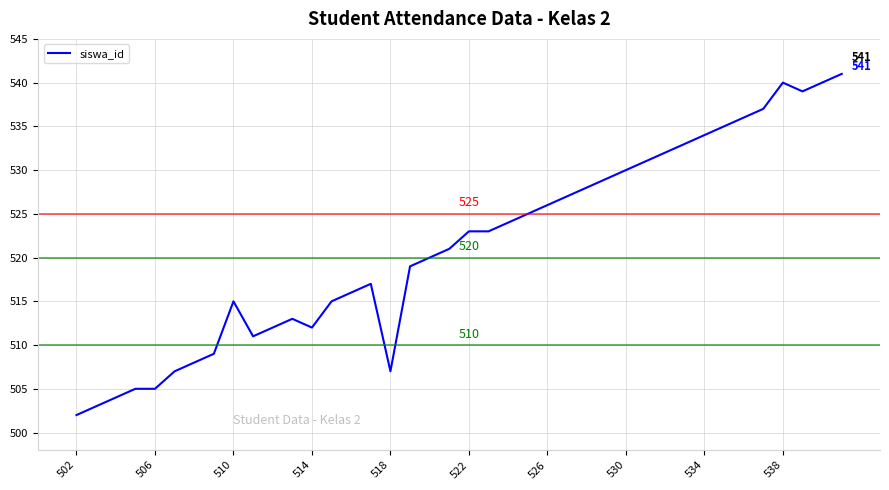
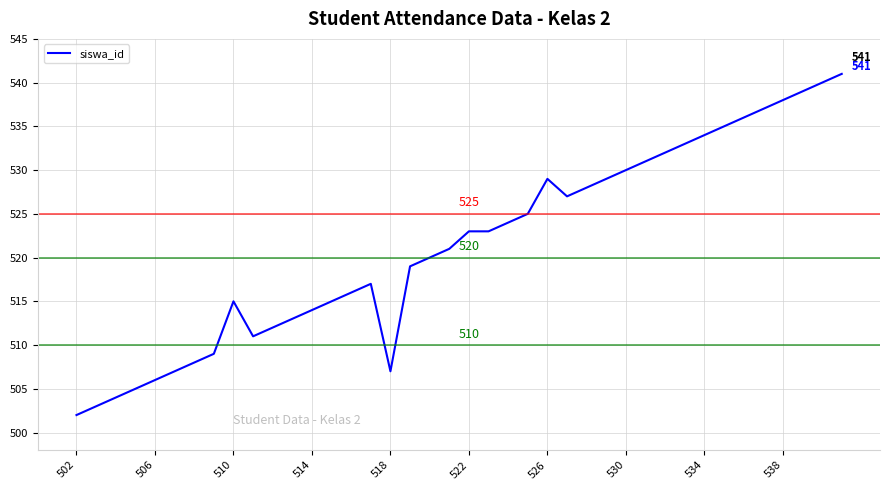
506: 505 -> 506
514: 512 -> 514
526: 526 -> 529
538: 540 -> 538
